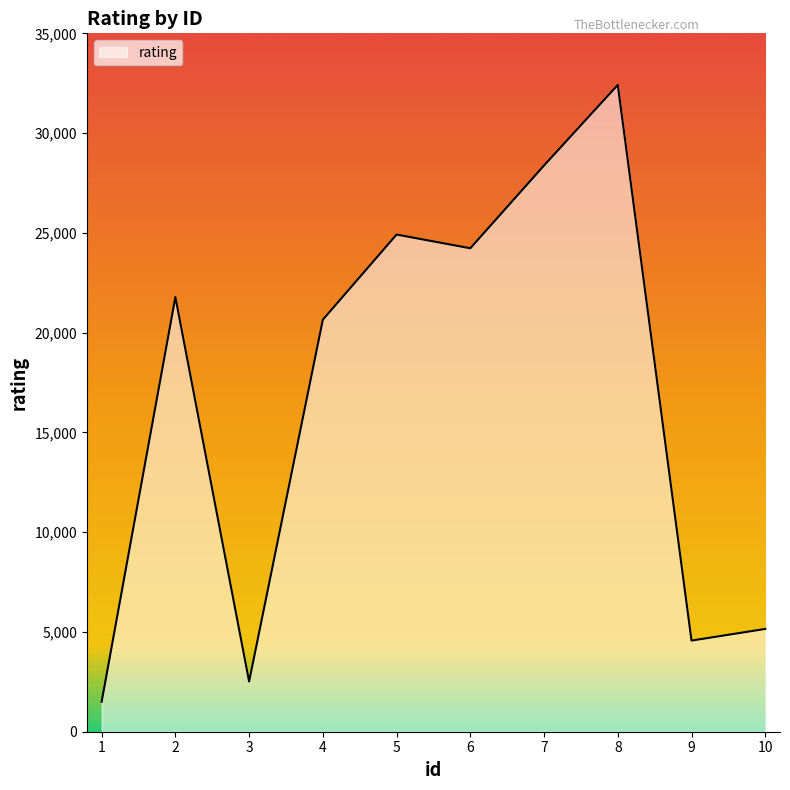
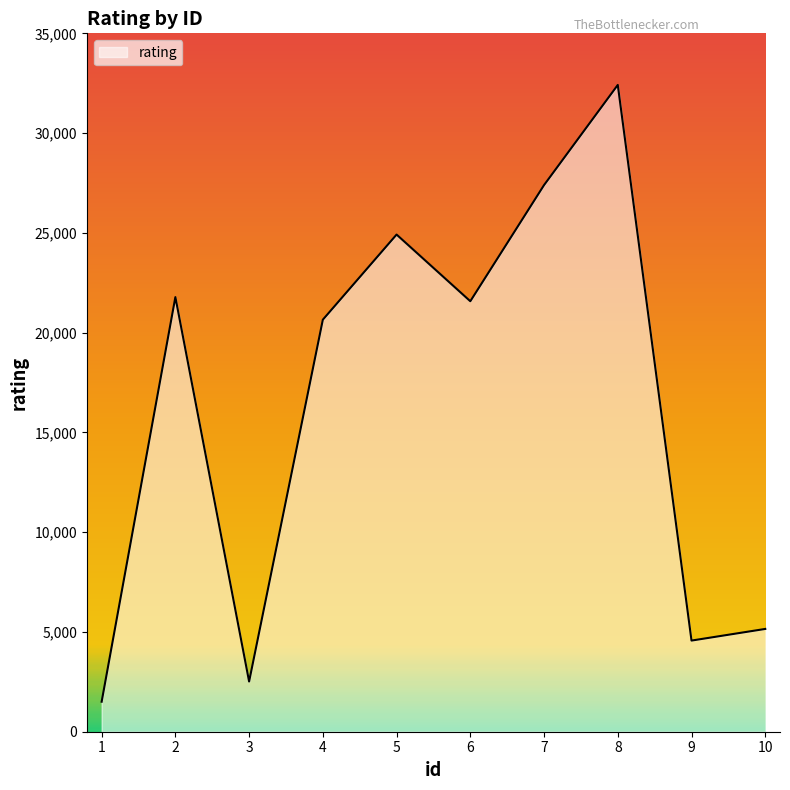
6: 24,200 -> 21,600
7: 28,400 -> 27,400
